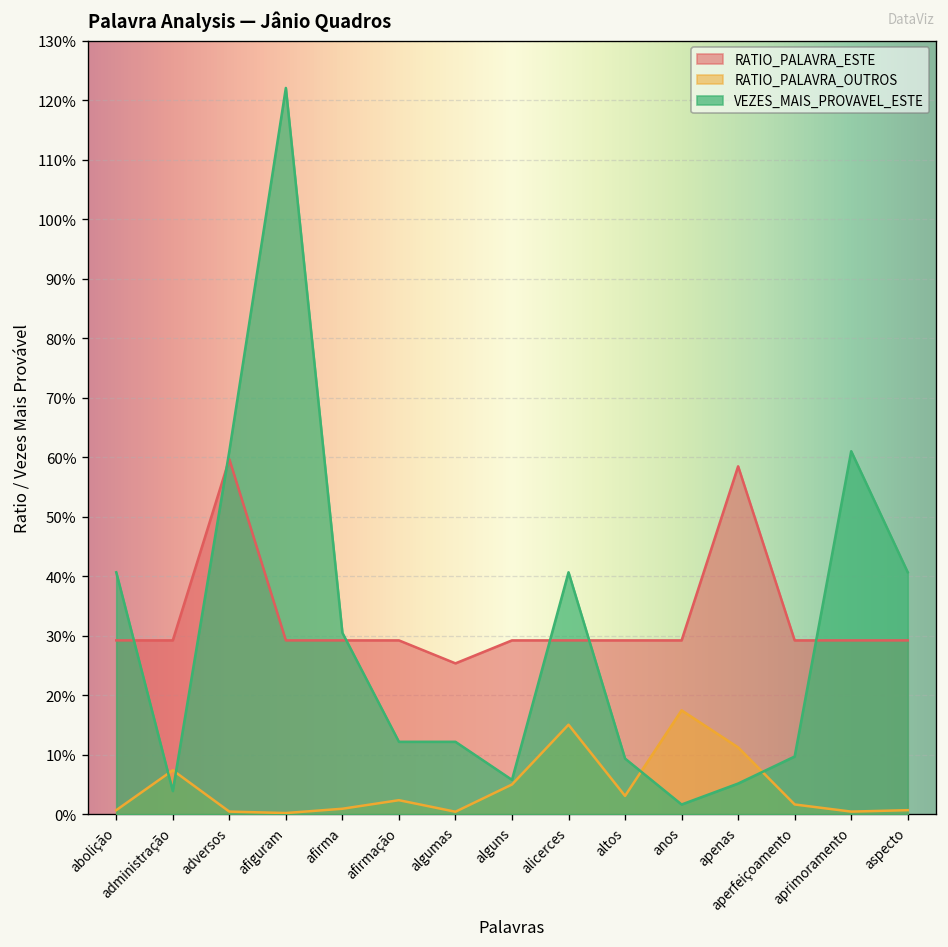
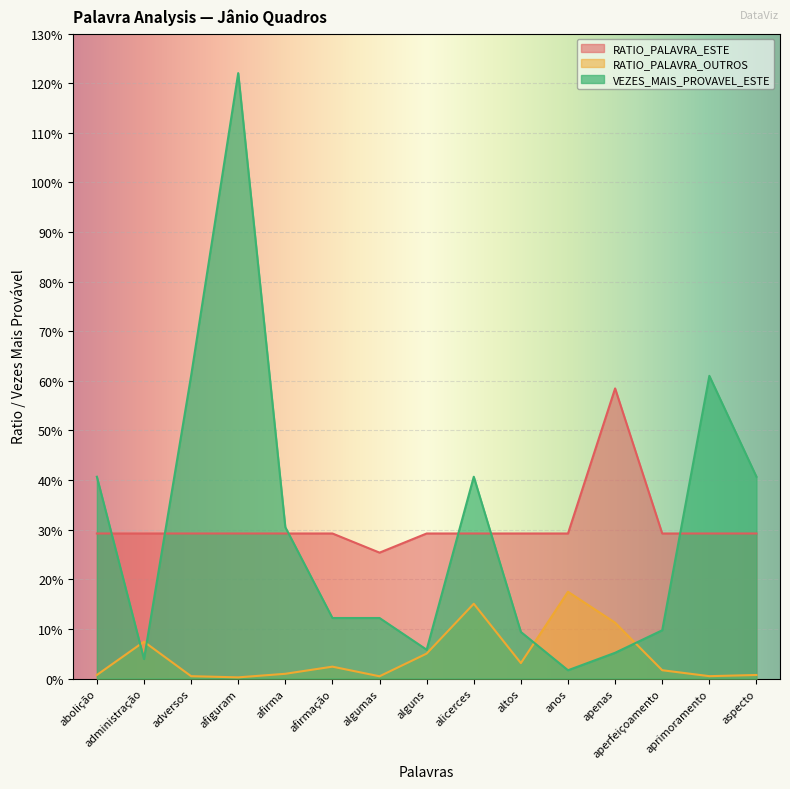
RATIO_PALAVRA_ESTE, adversos: 60% -> 29%
